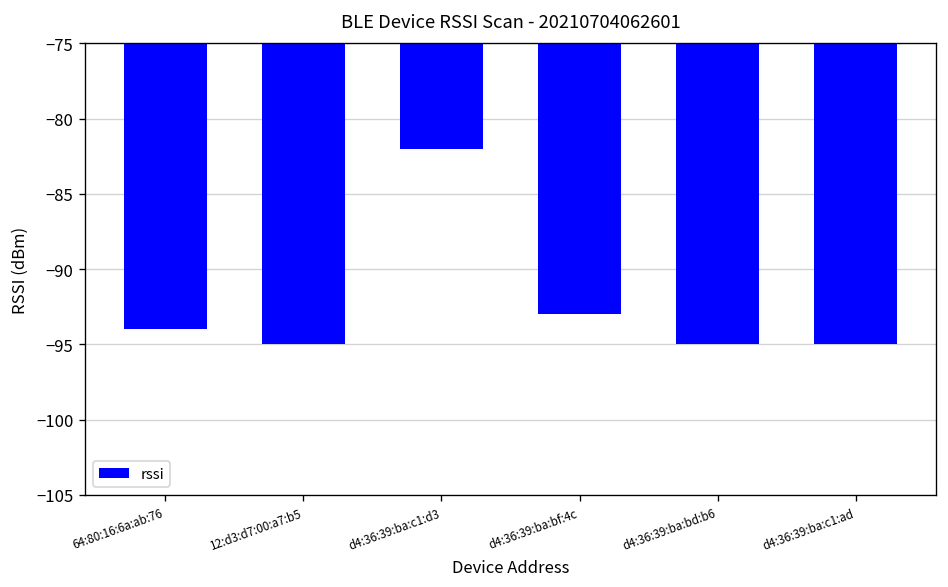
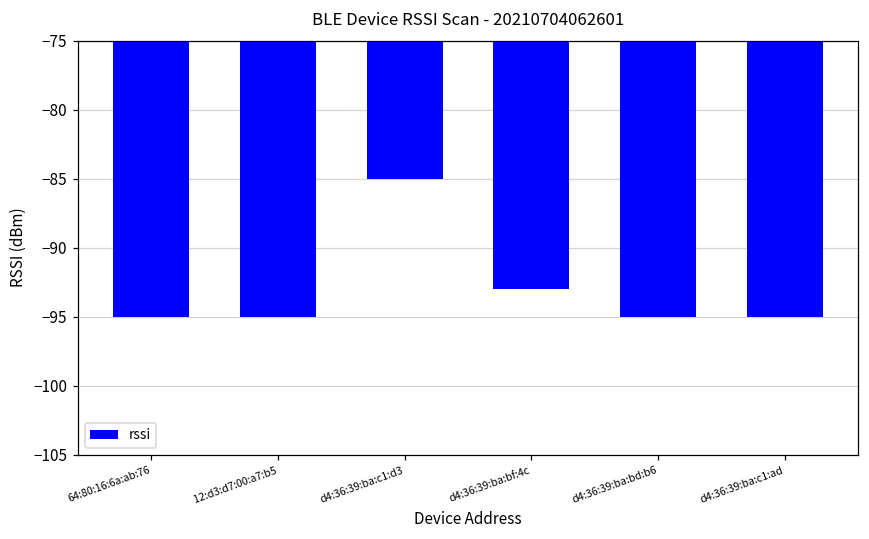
64:80:16:6a:ab:76: -94 -> -95
d4:36:39:ba:c1:d3: -82 -> -85
